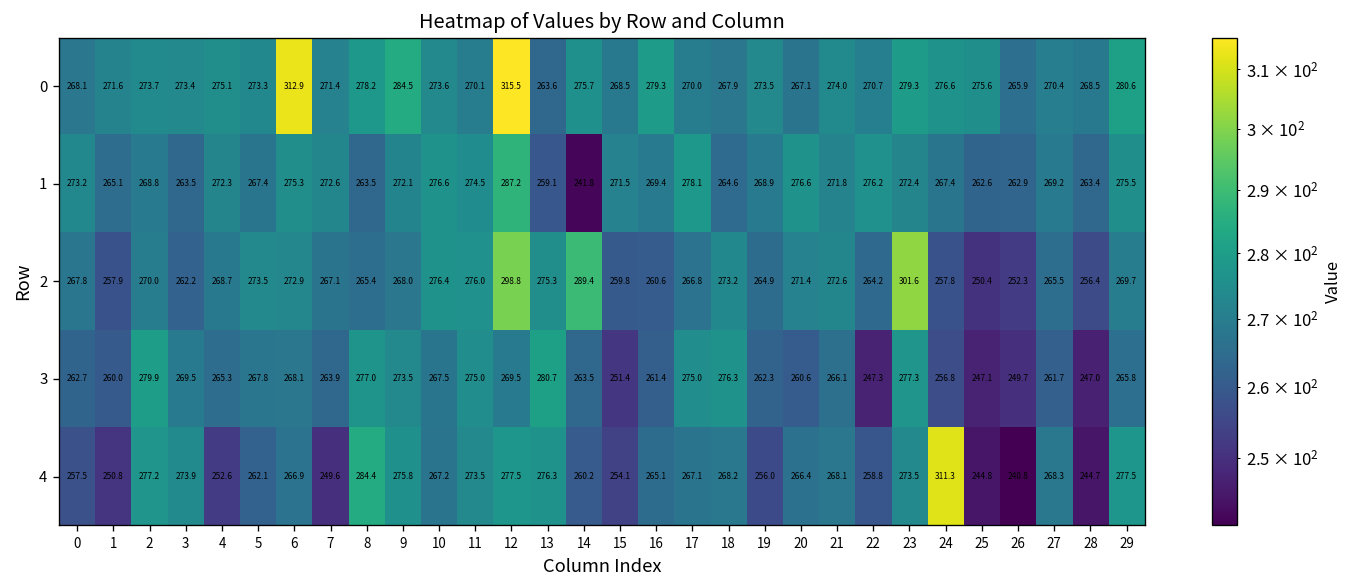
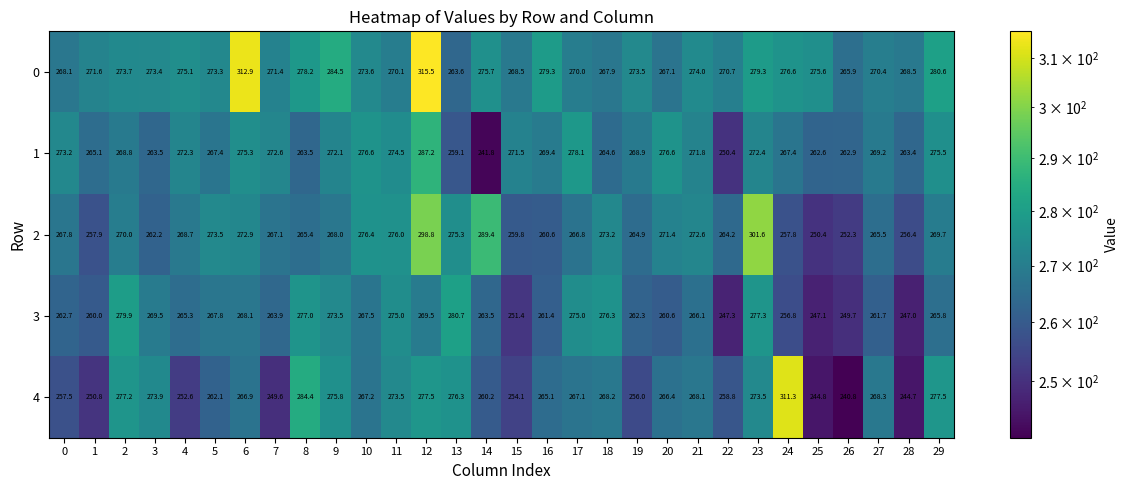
1, 22: 276.2 -> 250.4
